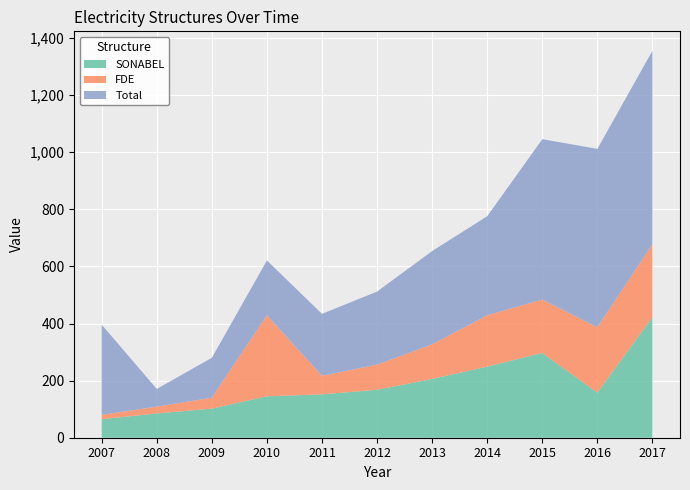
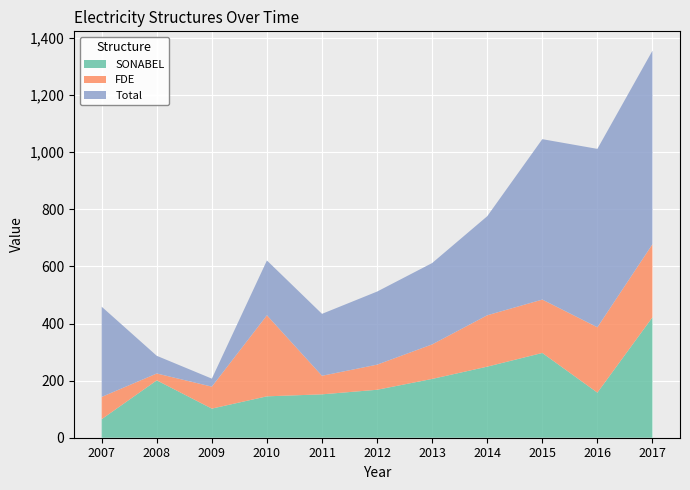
FDE, 2007: 20 -> 80
SONABEL, 2008: 90 -> 200
FDE, 2009: 40 -> 80
Total, 2009: 140 -> 30
Total, 2013: 330 -> 290
